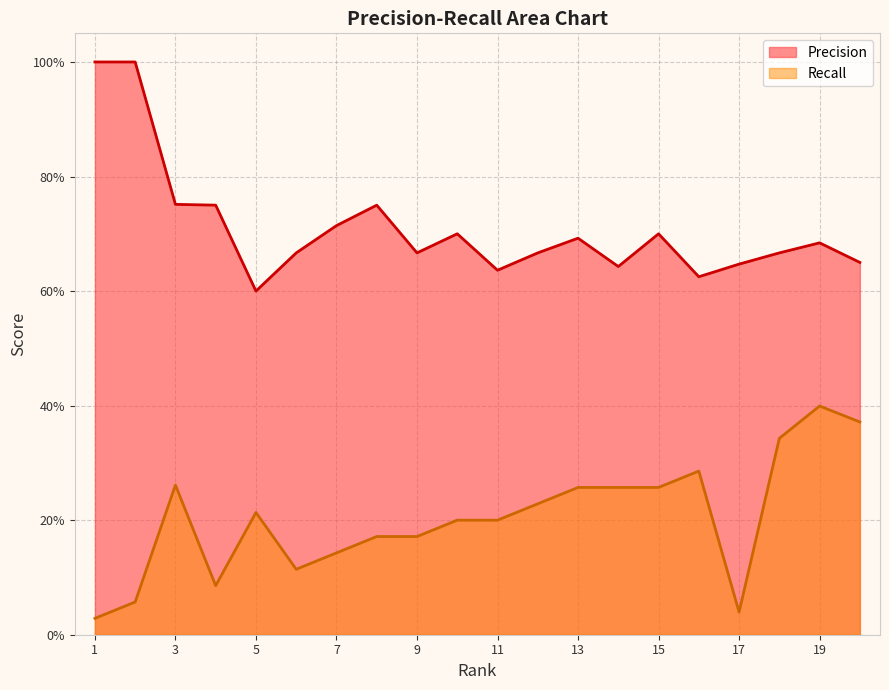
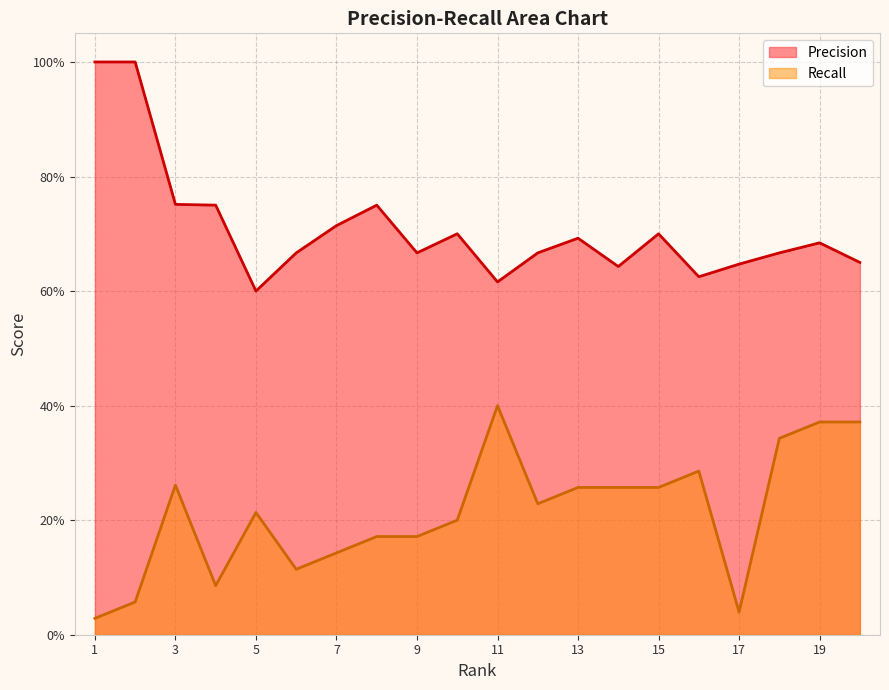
Precision, 11: 64% -> 62%
Recall, 11: 20% -> 40%
Recall, 19: 40% -> 37%
